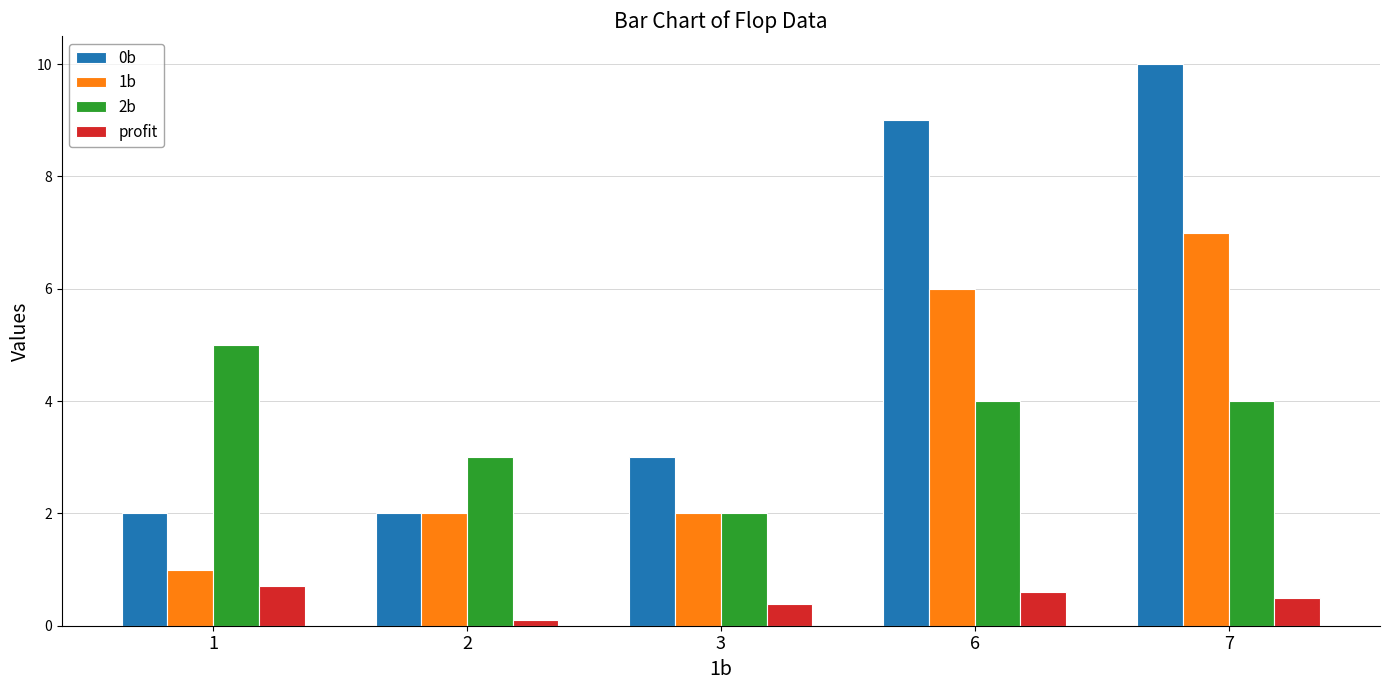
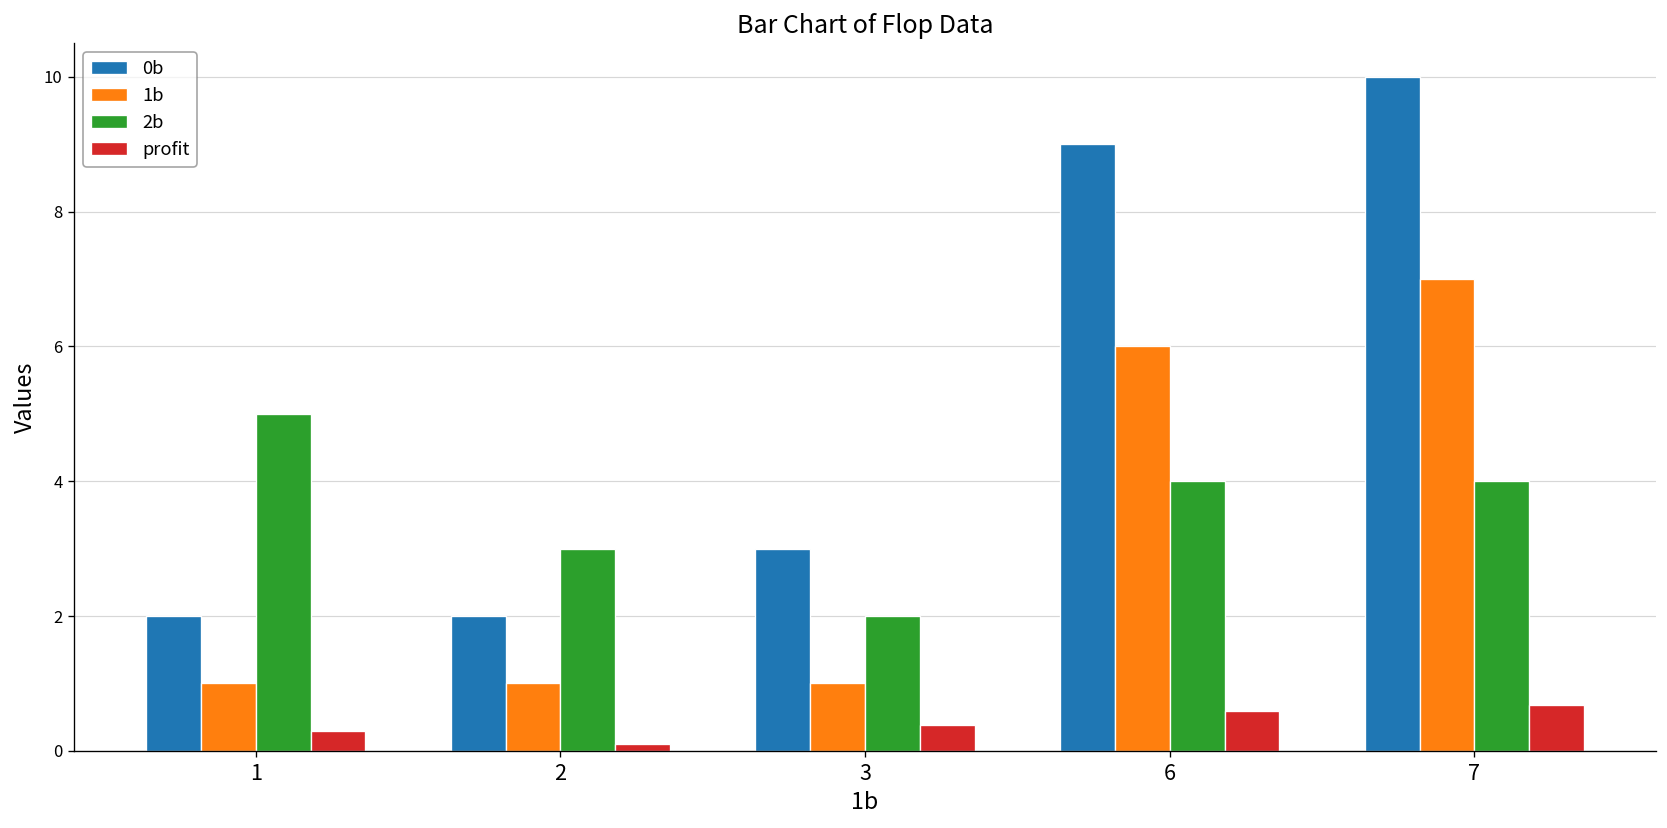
profit, 1: 0.7 -> 0.3
1b, 2: 2 -> 1
1b, 3: 2 -> 1
profit, 7: 0.5 -> 0.7
